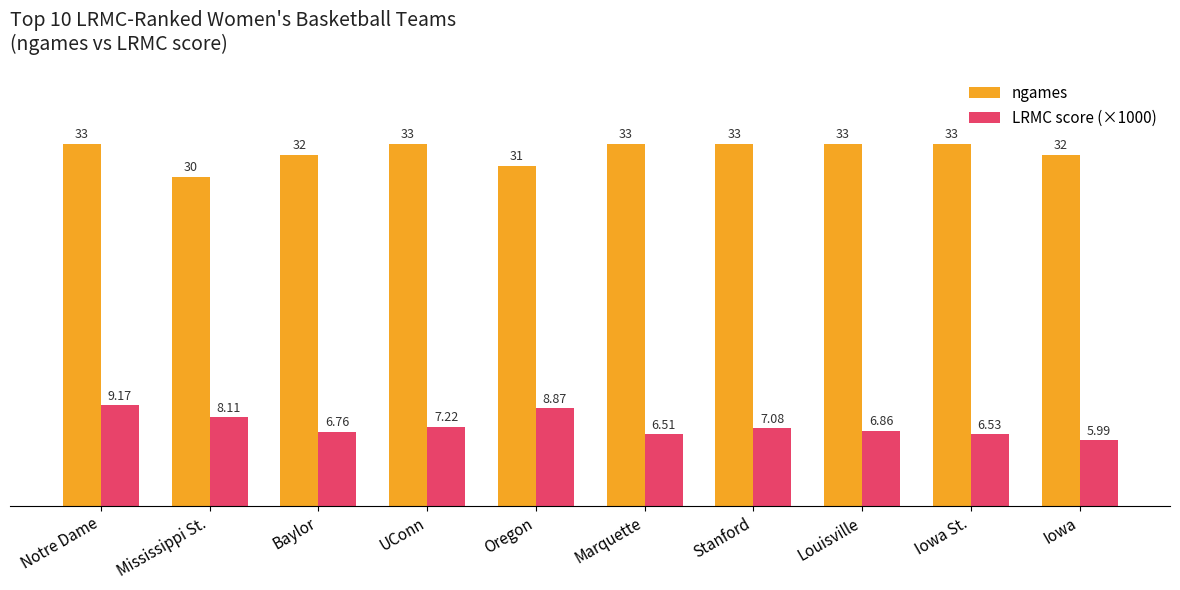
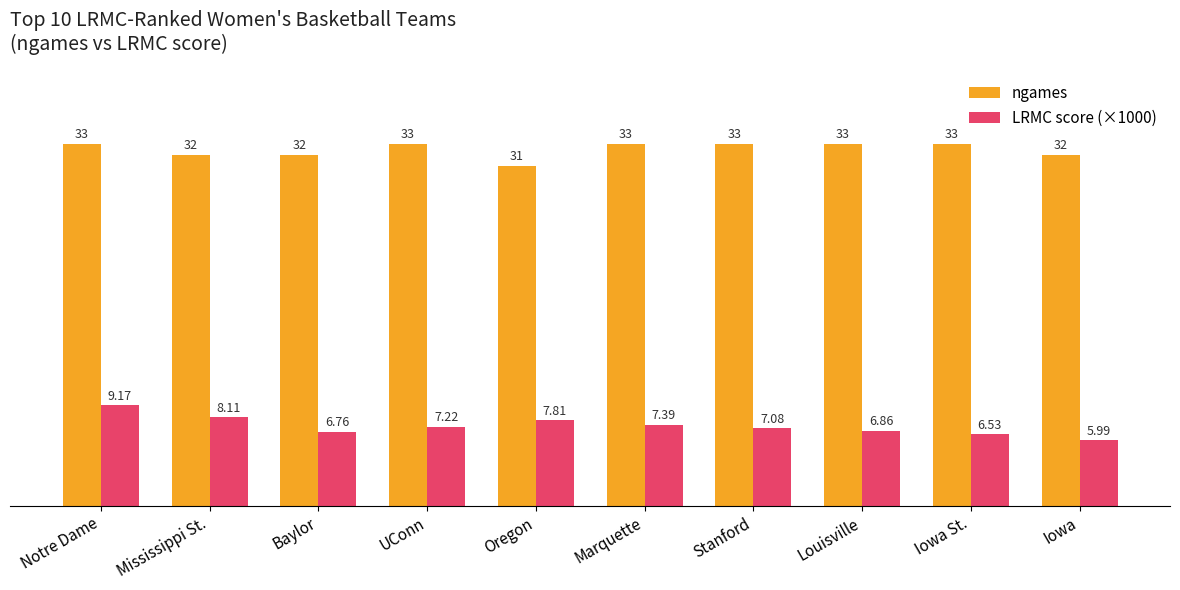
ngames, Mississippi St.: 30 -> 32
LRMC score (×1000), Oregon: 8.87 -> 7.81
LRMC score (×1000), Marquette: 6.51 -> 7.39
